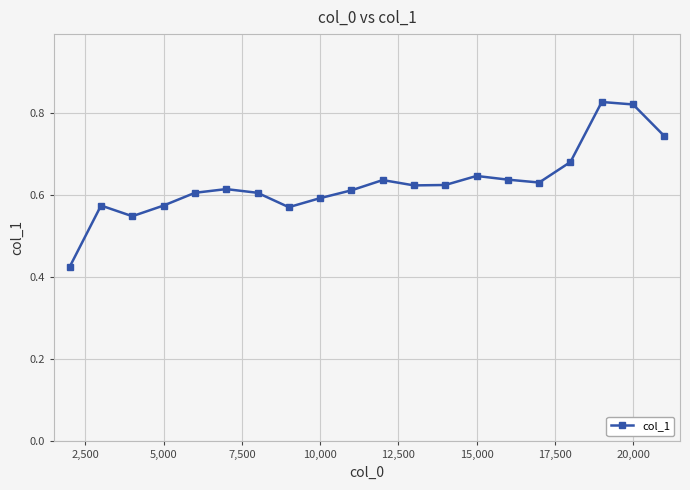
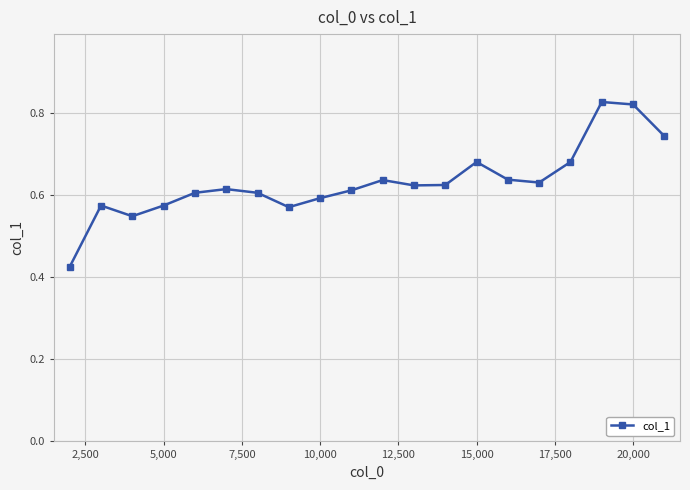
15,000: 0.65 -> 0.68
